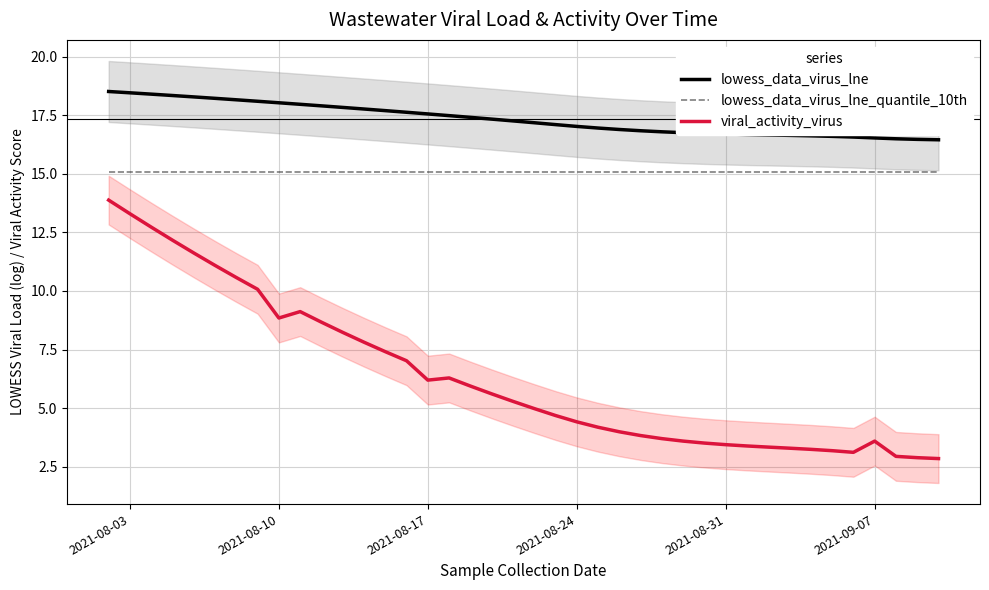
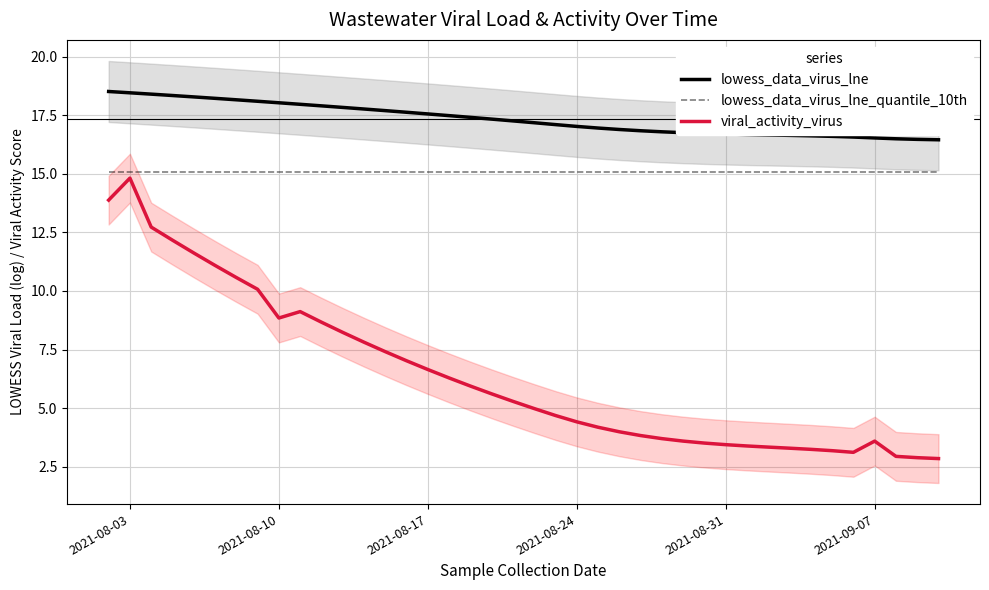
viral_activity_virus, 2021-08-03: 13.3 -> 14.8
viral_activity_virus, 2021-08-17: 6.2 -> 6.6
